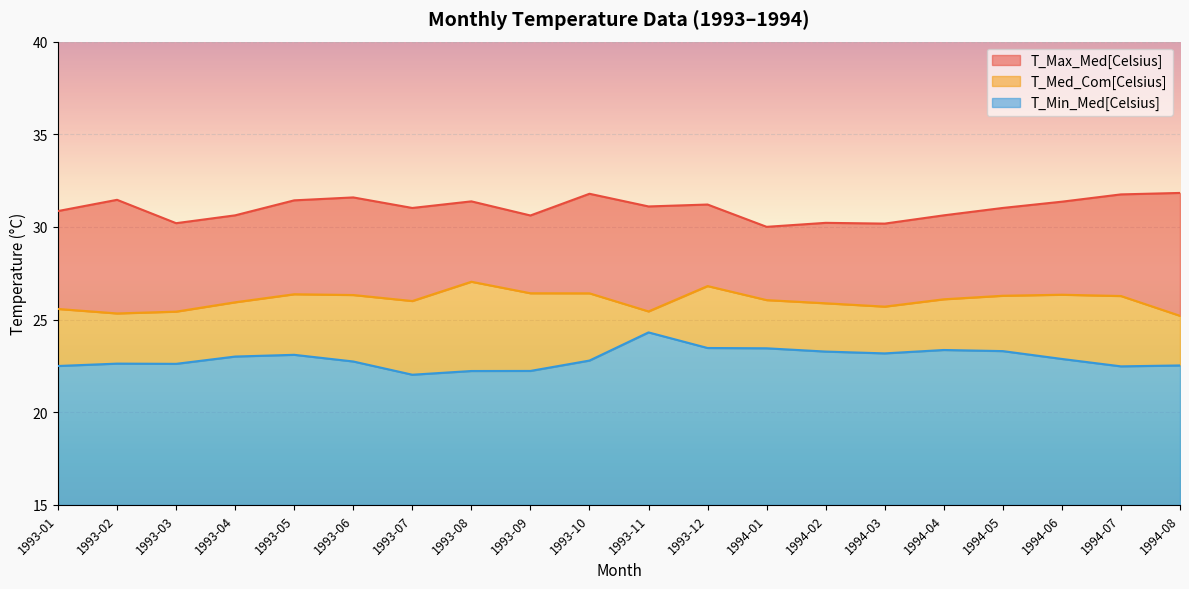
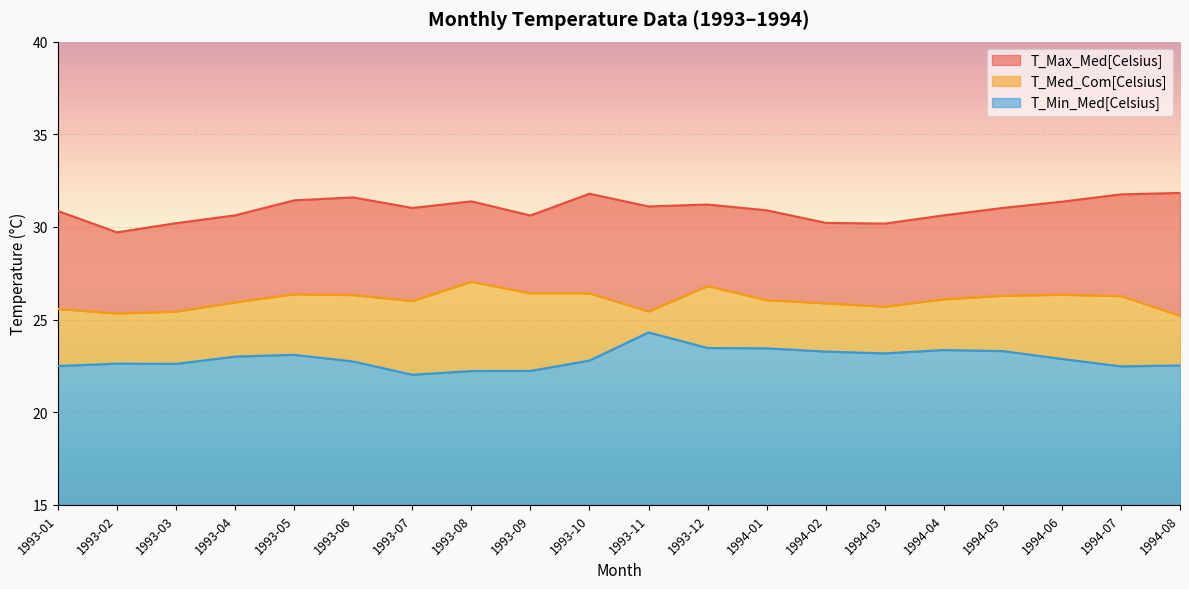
T_Max_Med[Celsius], 1993-02: 31.5 -> 29.7
T_Max_Med[Celsius], 1994-01: 30.0 -> 30.9
